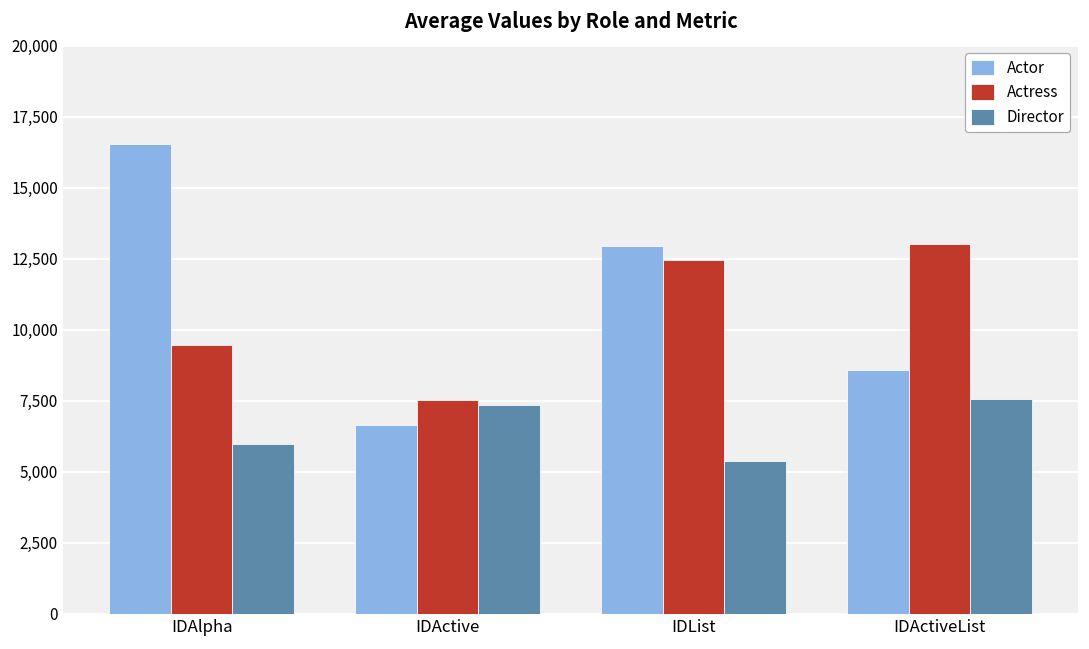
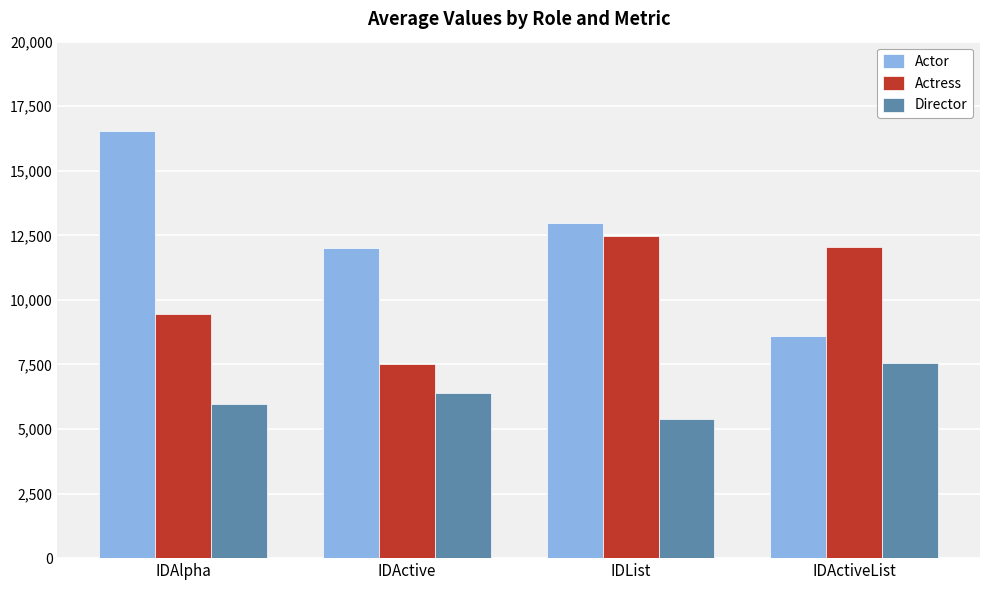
Actor, IDActive: 6,700 -> 12,000
Director, IDActive: 7,400 -> 6,400
Actress, IDActiveList: 13,000 -> 12,000
